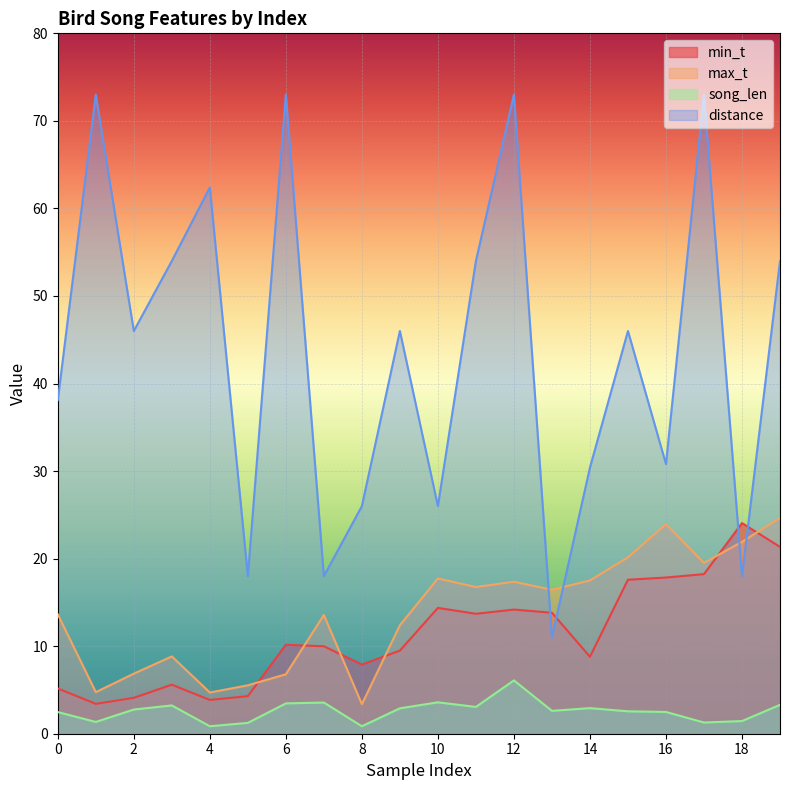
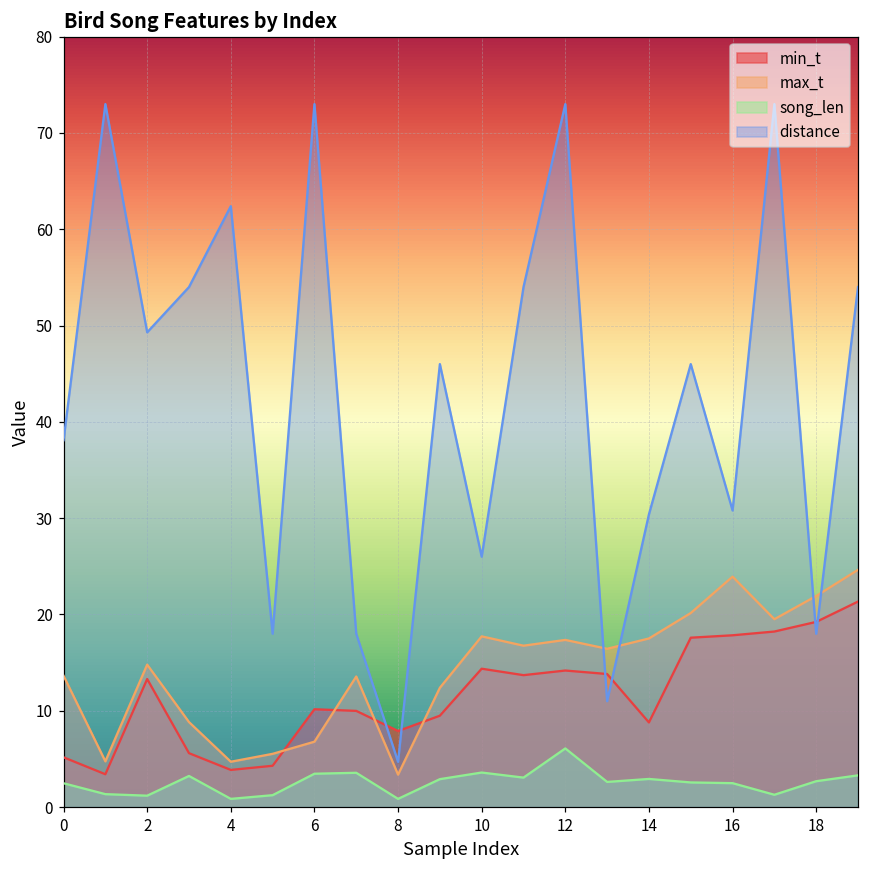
min_t, 2: 4 -> 13
max_t, 2: 7 -> 15
song_len, 2: 3 -> 1
distance, 2: 46 -> 49
distance, 8: 26 -> 5
min_t, 18: 24 -> 19
song_len, 18: 1 -> 3
